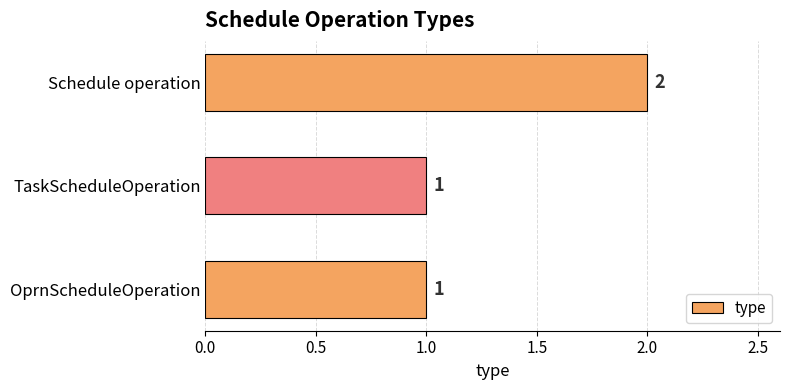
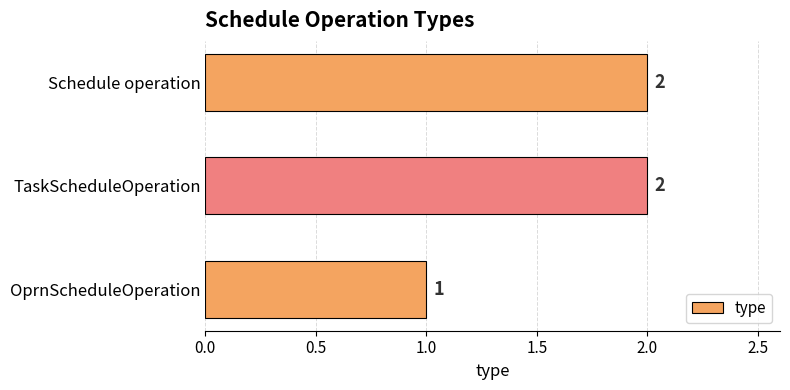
TaskScheduleOperation: 1 -> 2
